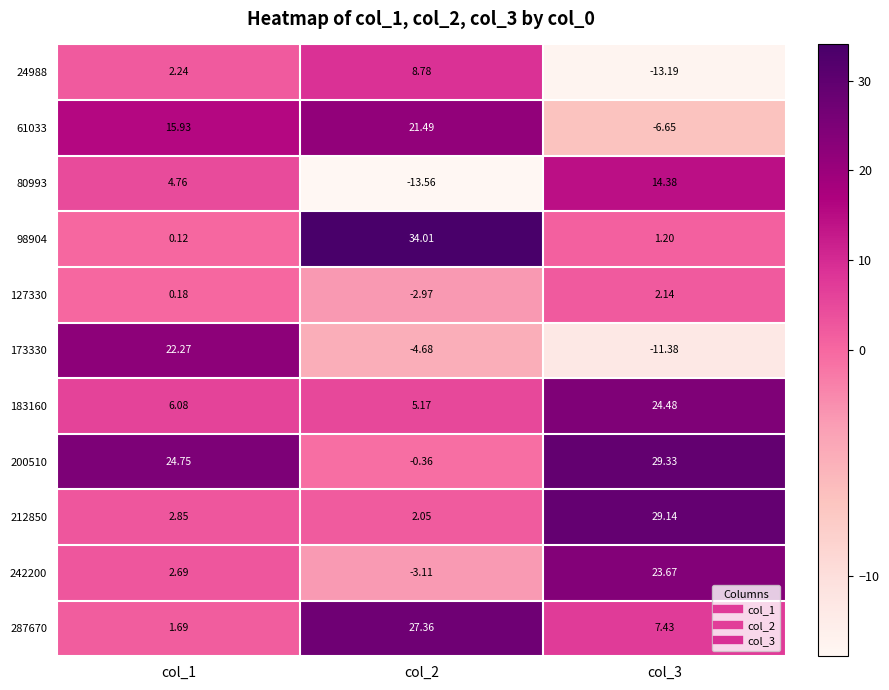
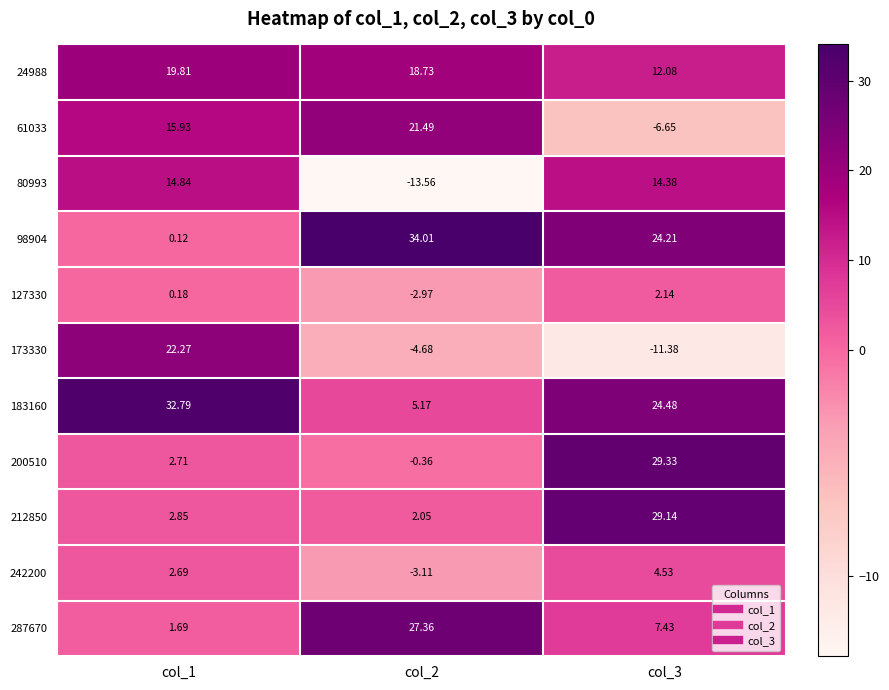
24988, col_1: 2.24 -> 19.81
24988, col_2: 8.78 -> 18.73
24988, col_3: -13.19 -> 12.08
80993, col_1: 4.76 -> 14.84
98904, col_3: 1.20 -> 24.21
183160, col_1: 6.08 -> 32.79
200510, col_1: 24.75 -> 2.71
242200, col_3: 23.67 -> 4.53
